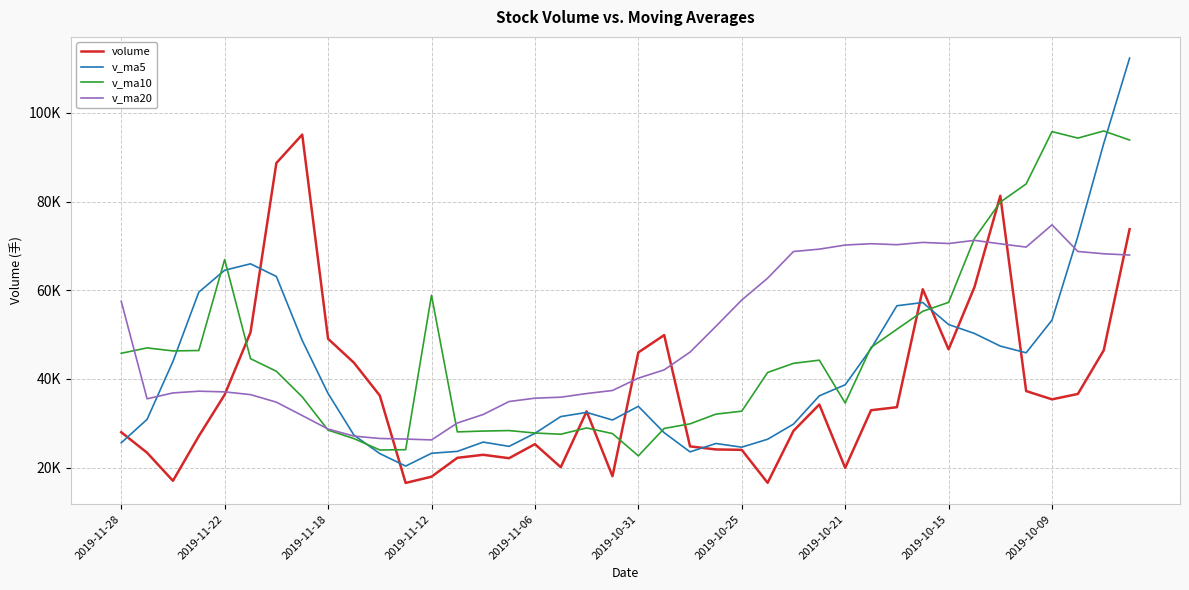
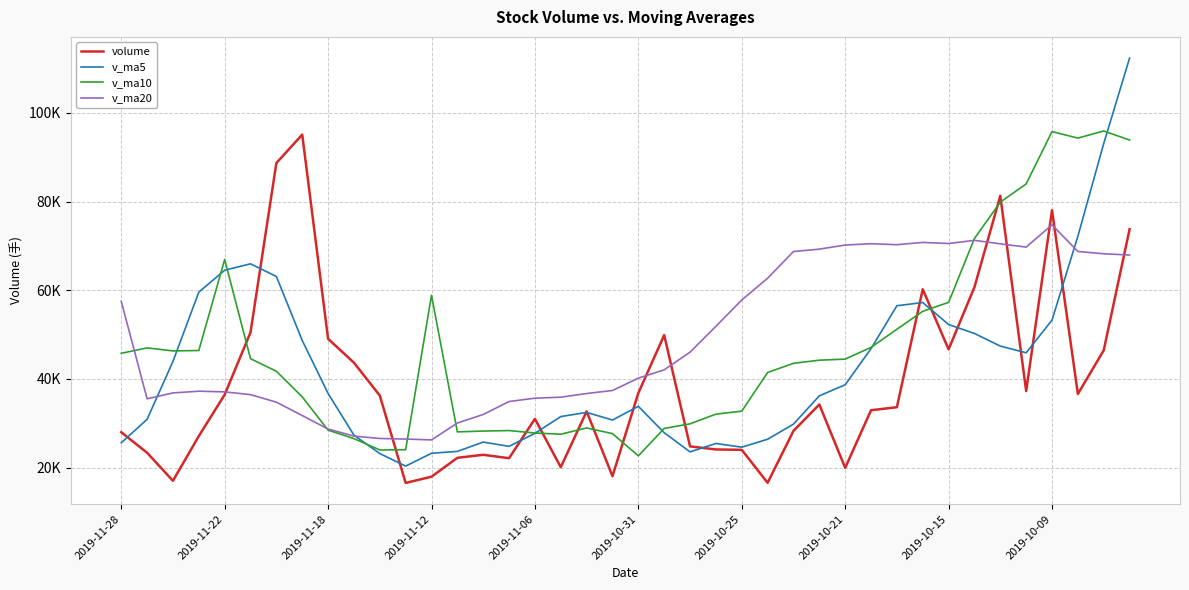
volume, 2019-11-06: 25000 -> 31000
volume, 2019-10-31: 46000 -> 37000
v_ma10, 2019-10-21: 35000 -> 44000
volume, 2019-10-09: 35000 -> 78000
